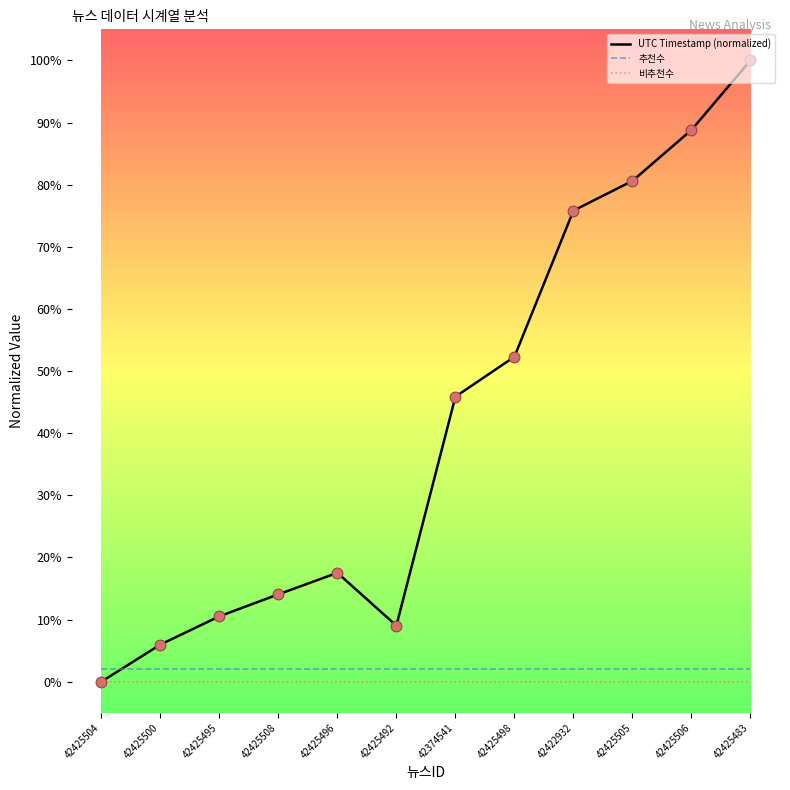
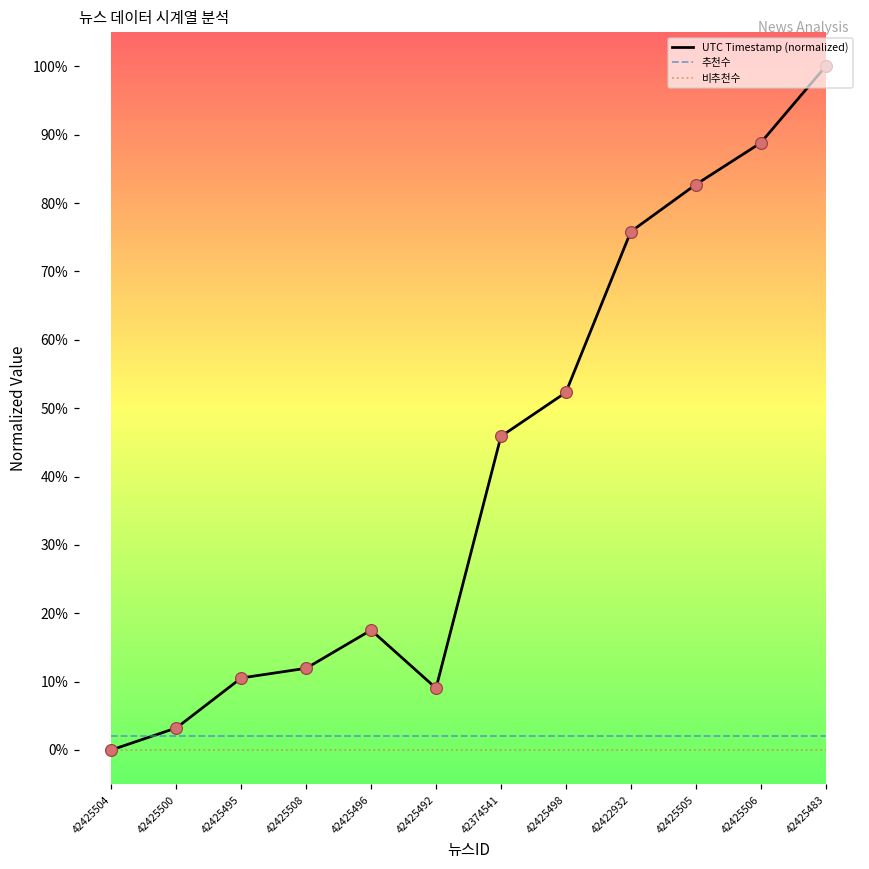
UTC Timestamp (normalized), 42425500: 6% -> 3%
UTC Timestamp (normalized), 42425508: 14% -> 12%
UTC Timestamp (normalized), 42425505: 81% -> 83%
